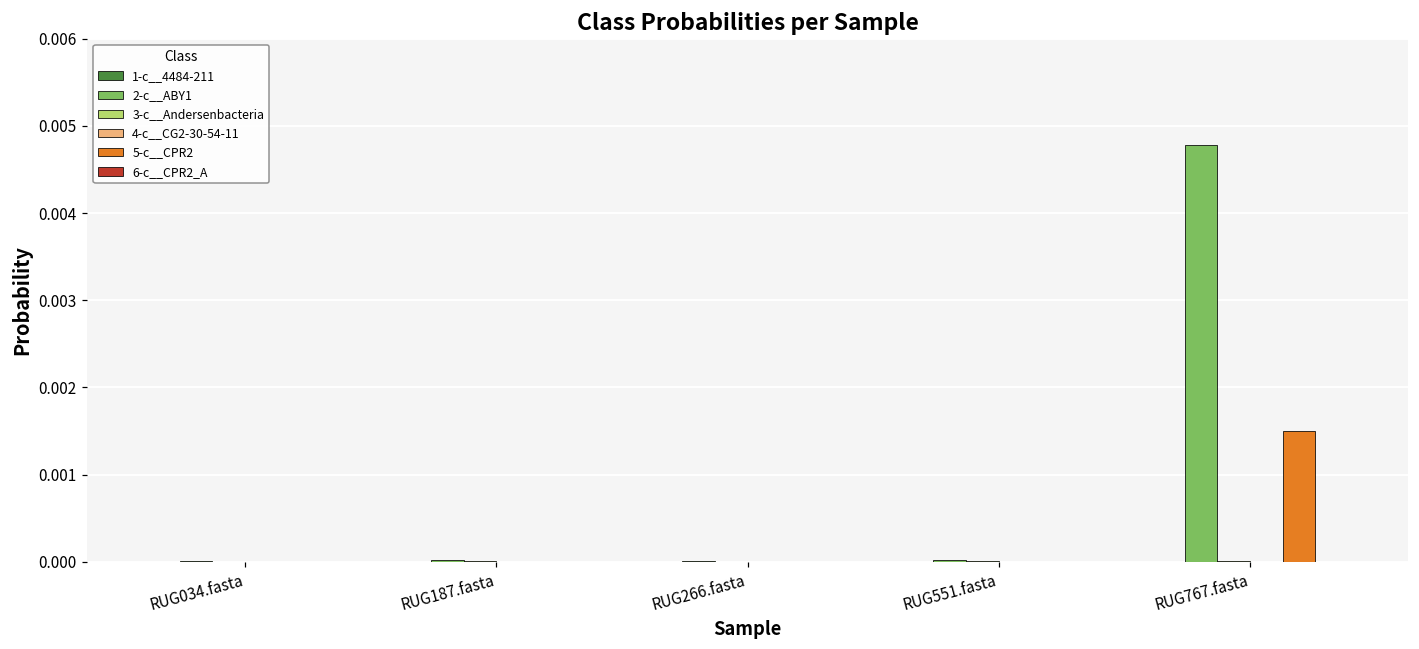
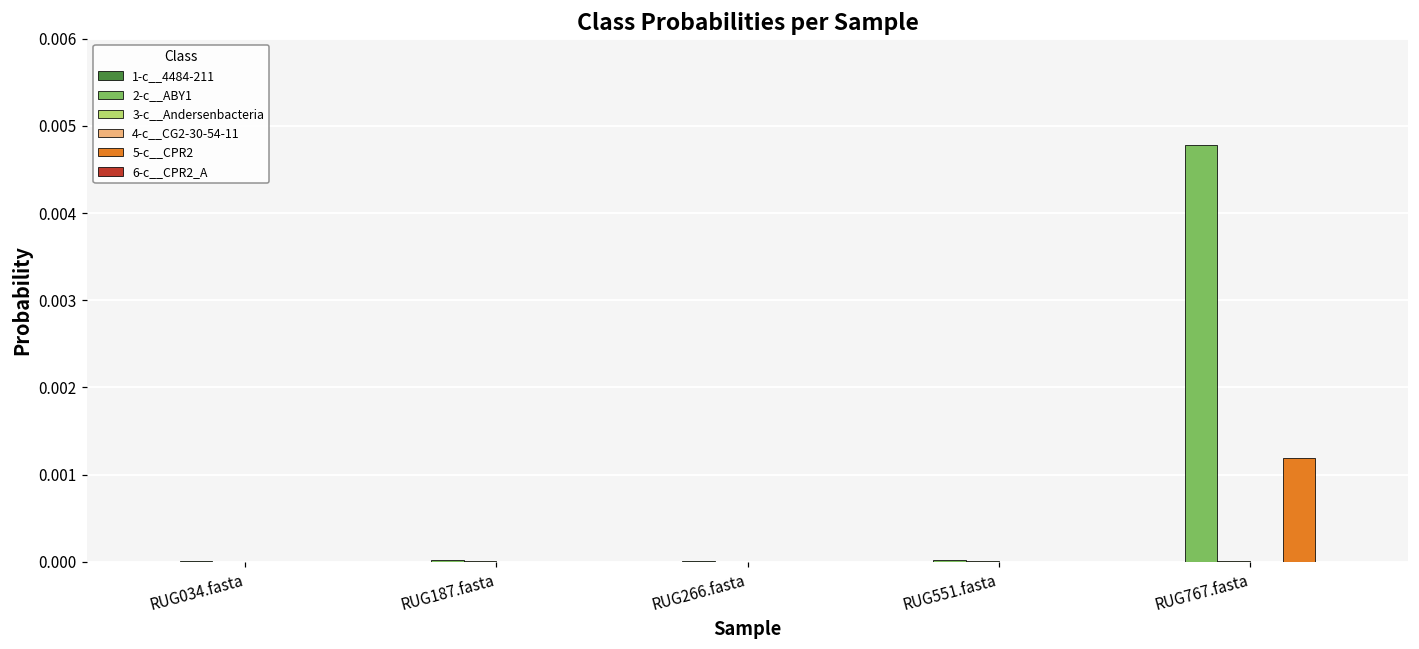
5-c__CPR2, RUG767.fasta: 0.0015 -> 0.0012
